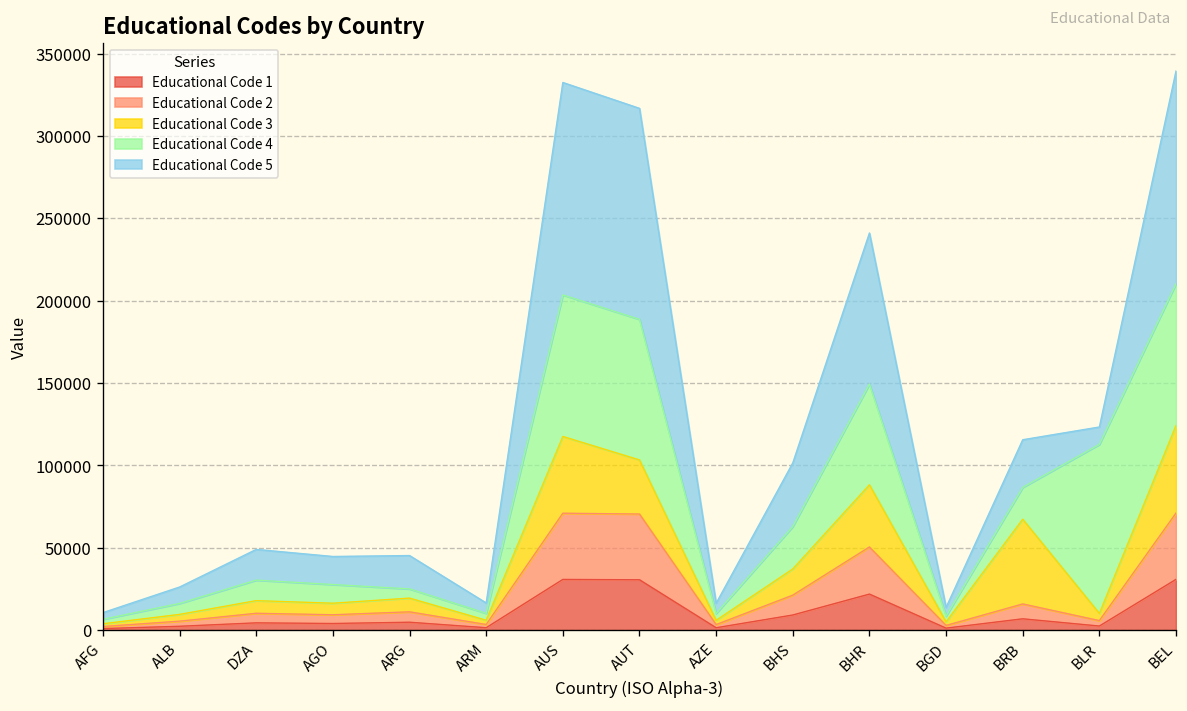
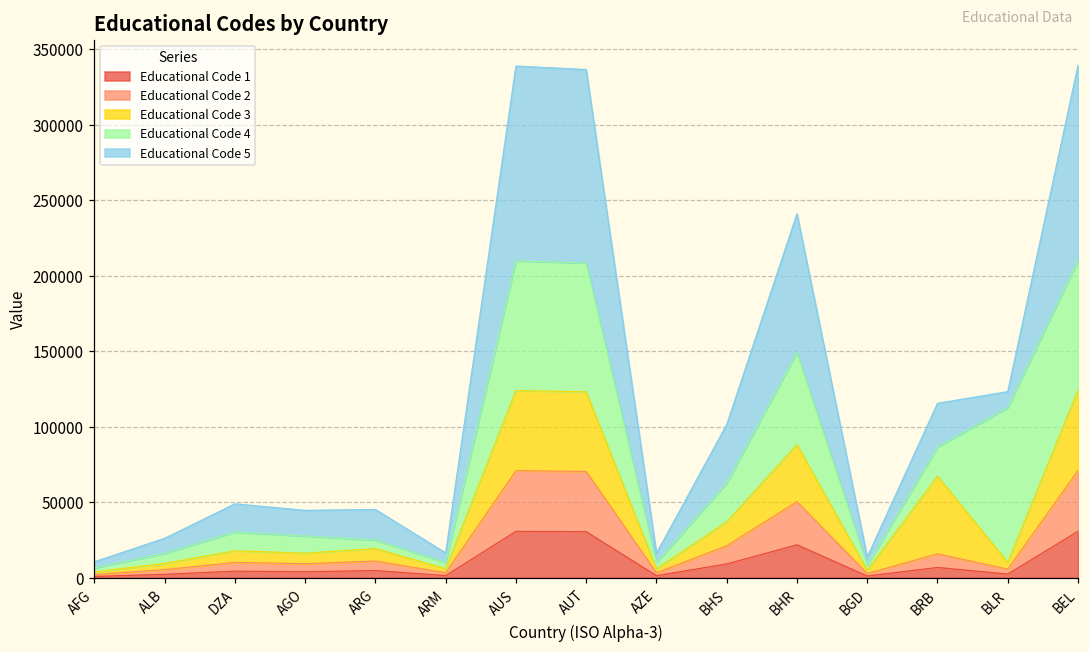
Educational Code 3, AUS: 47000 -> 53000
Educational Code 3, AUT: 33000 -> 53000
